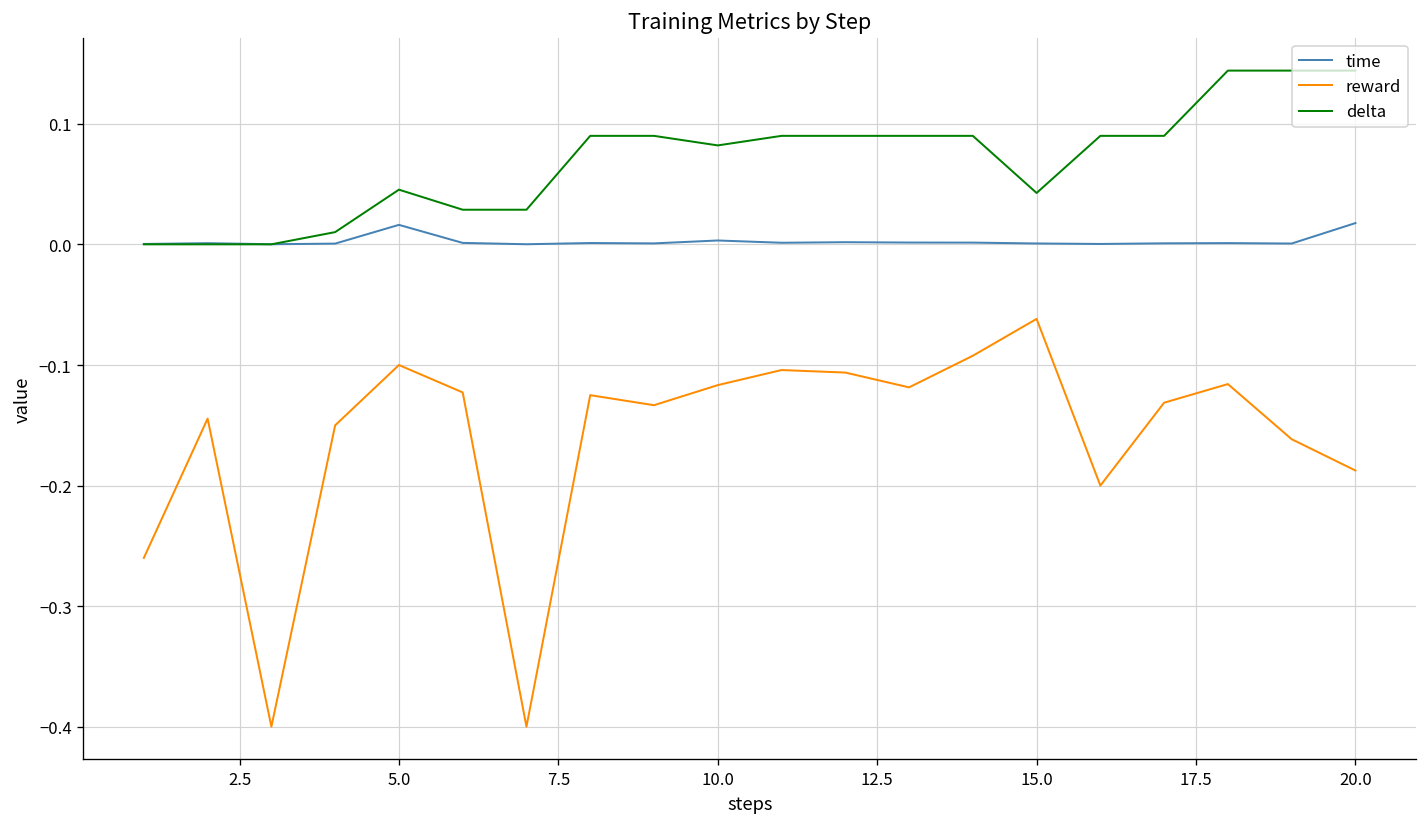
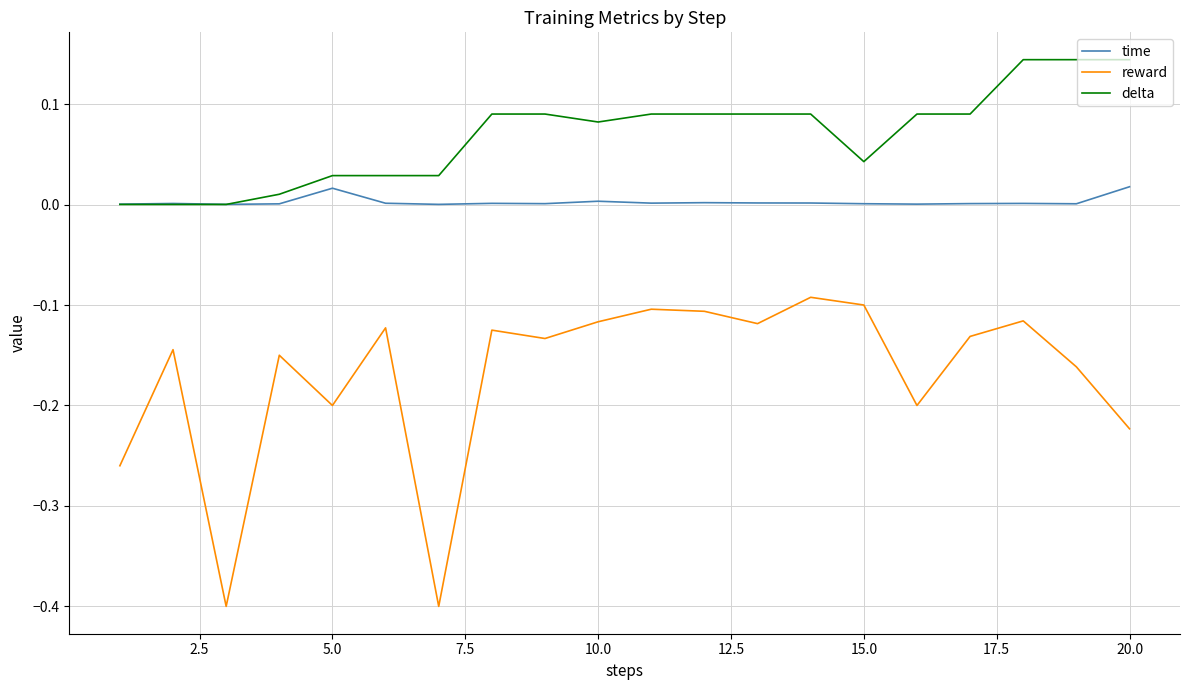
reward, 5.0: -0.1 -> -0.2
delta, 5.0: 0.045 -> 0.029
reward, 15.0: -0.062 -> -0.100
reward, 20.0: -0.188 -> -0.223
